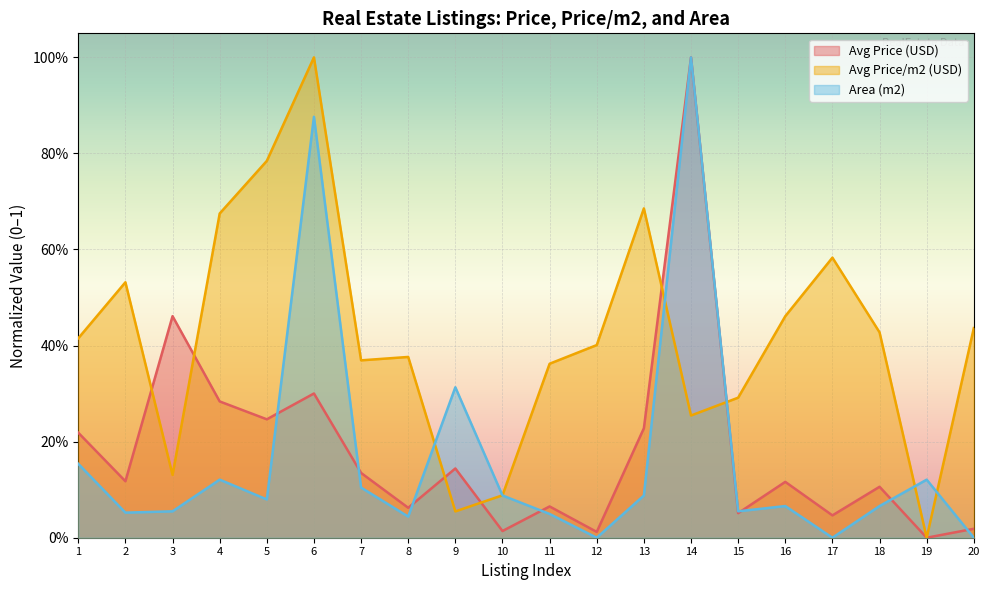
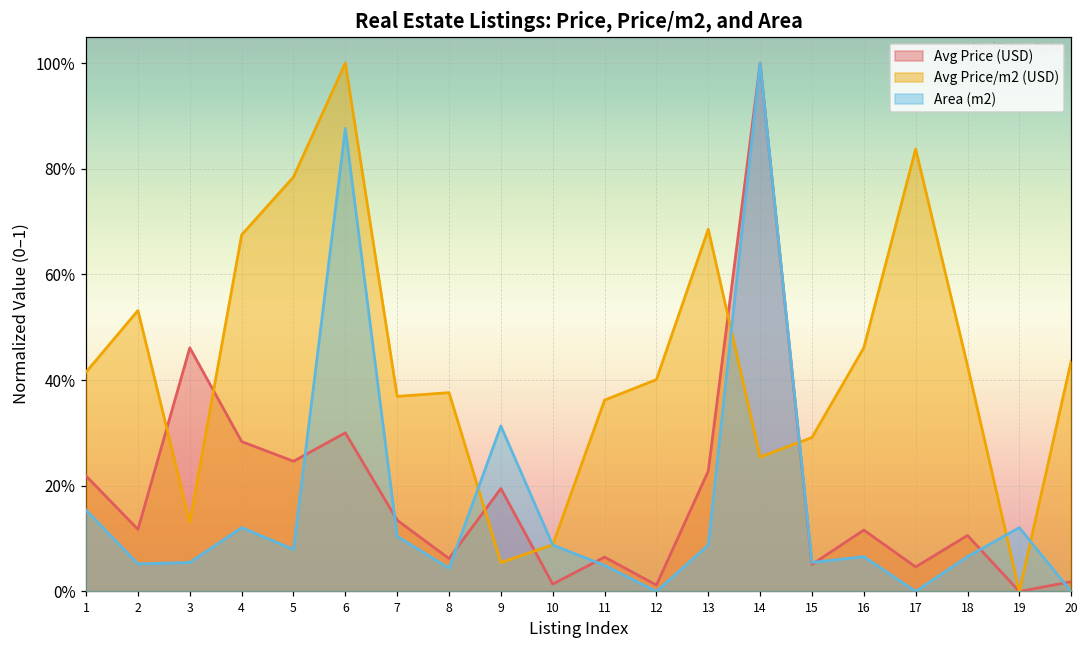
Avg Price (USD), 9: 14% -> 19%
Avg Price/m2 (USD), 17: 58% -> 84%
